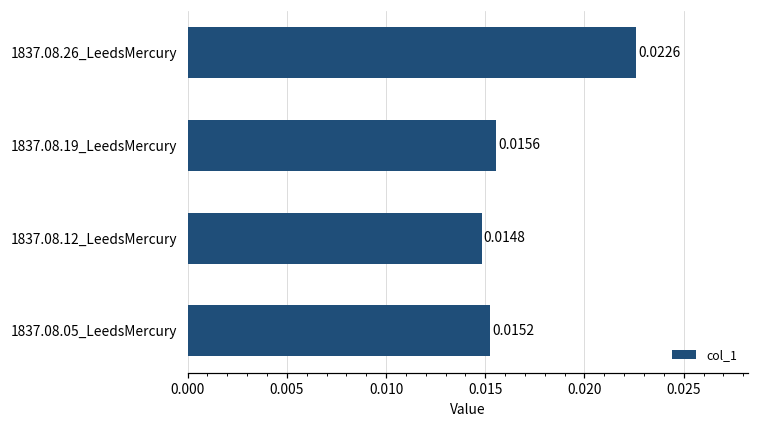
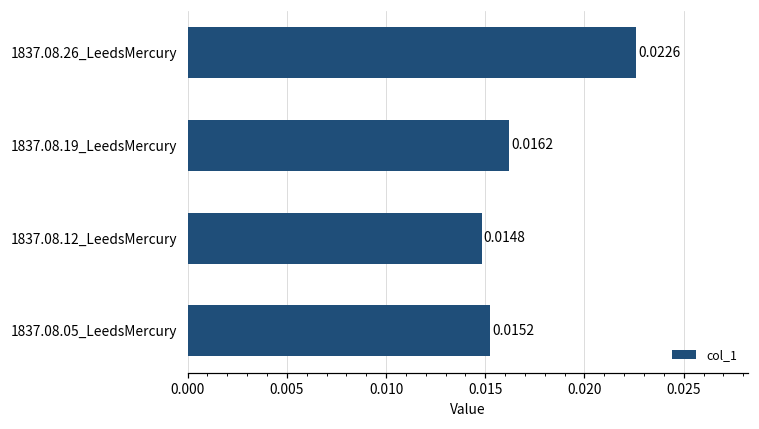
1837.08.19_LeedsMercury: 0.0156 -> 0.0162
